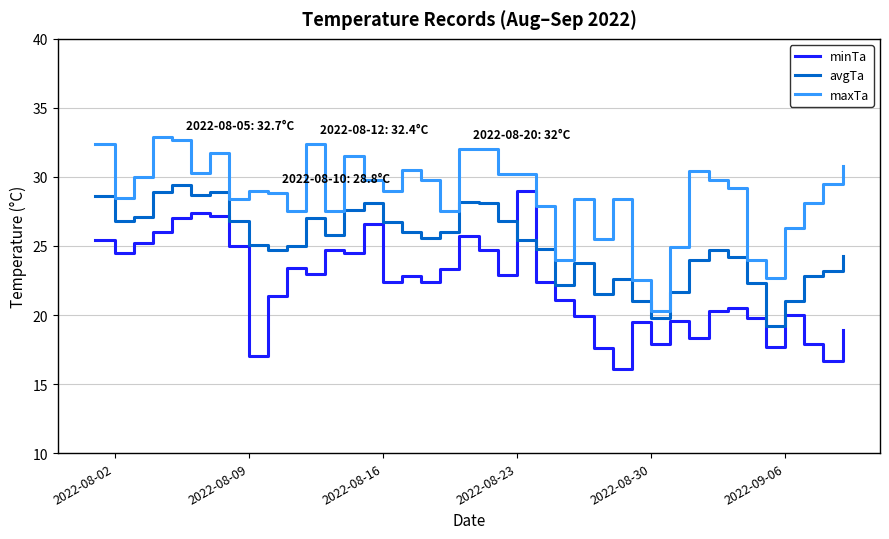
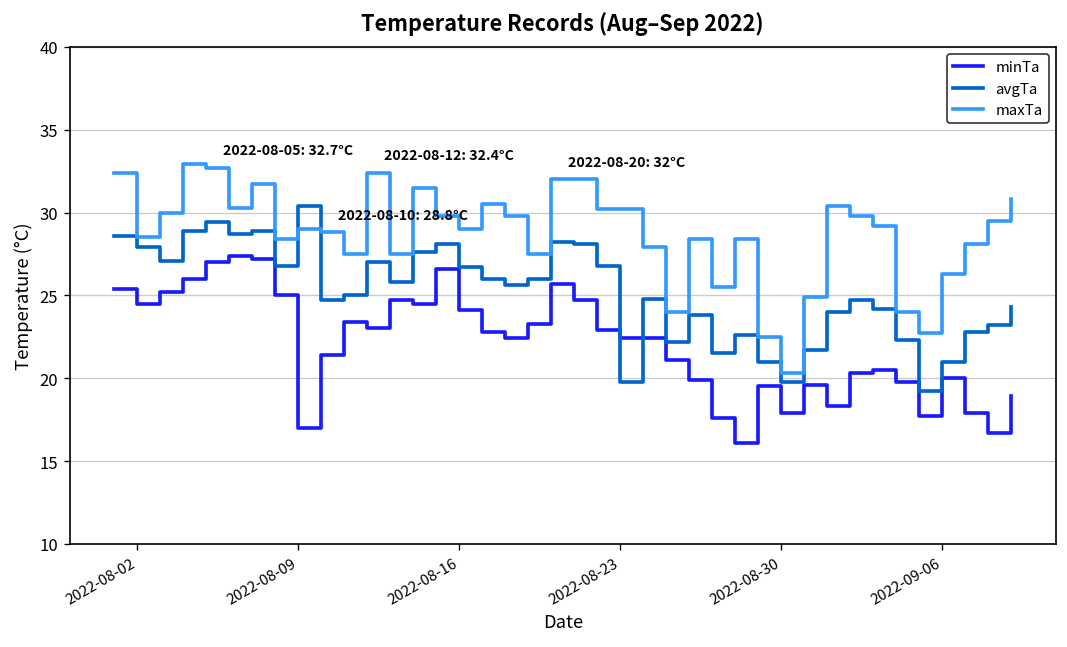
avgTa, 2022-08-02: 26.8 -> 27.9
avgTa, 2022-08-09: 25.1 -> 30.4
minTa, 2022-08-16: 22.4 -> 24.1
minTa, 2022-08-23: 29.0 -> 22.4
avgTa, 2022-08-23: 25.4 -> 19.8
